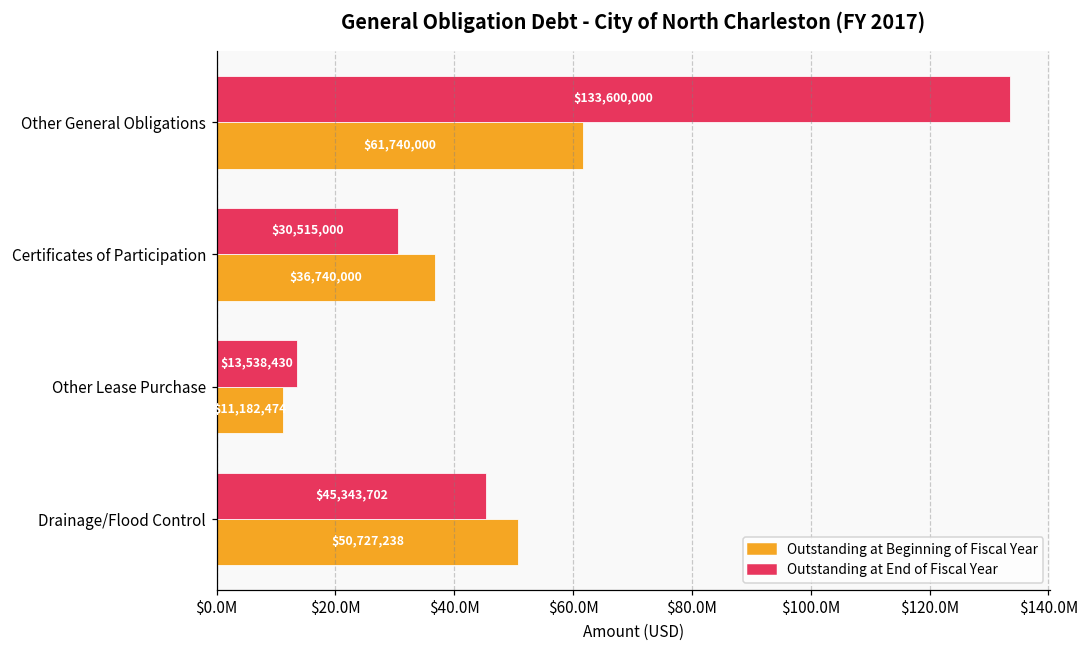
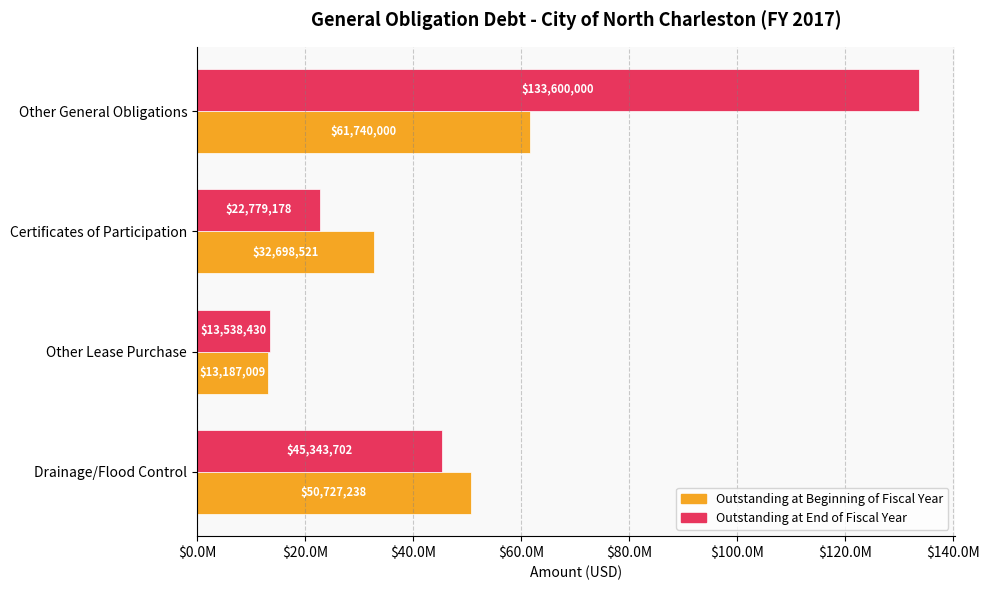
Outstanding at End of Fiscal Year, Certificates of Participation: $30,515,000 -> $22,779,178
Outstanding at Beginning of Fiscal Year, Certificates of Participation: $36,740,000 -> $32,698,521
Outstanding at Beginning of Fiscal Year, Other Lease Purchase: $11,182,474 -> $13,187,009
